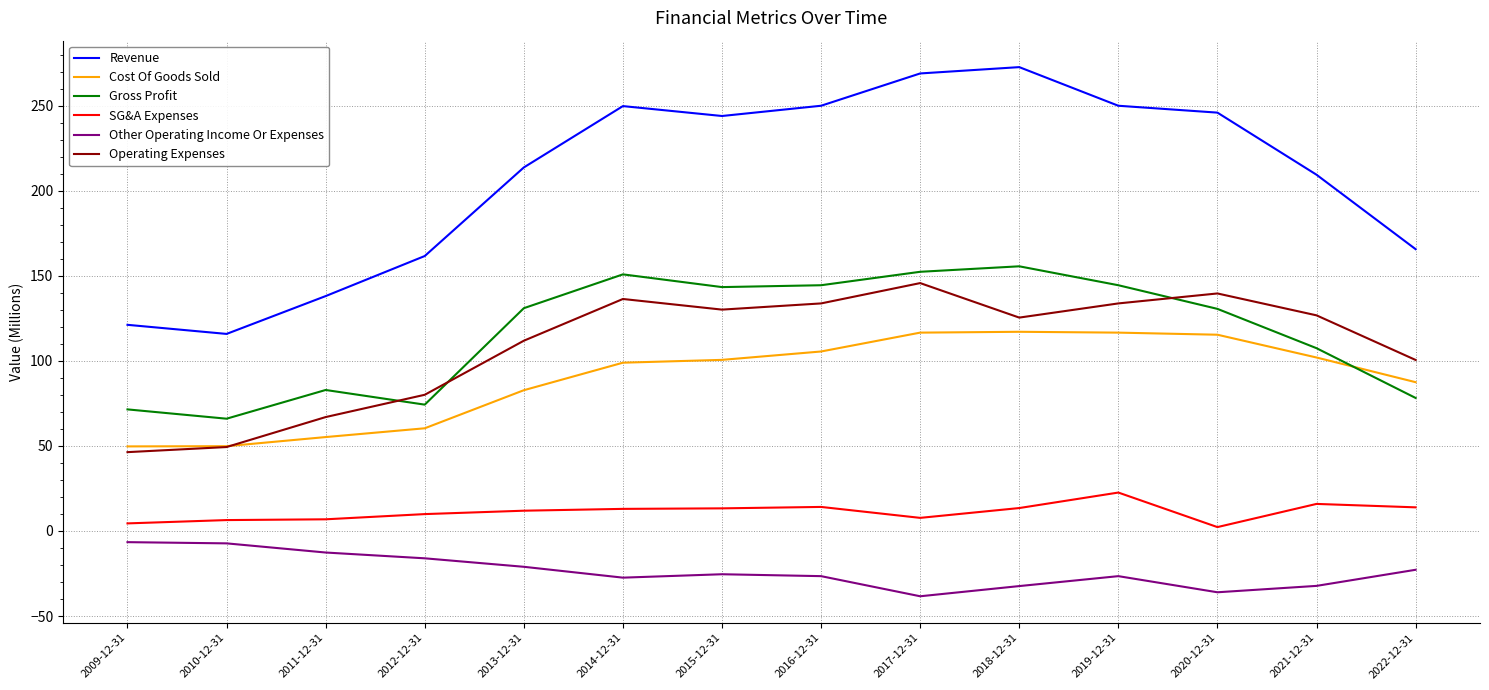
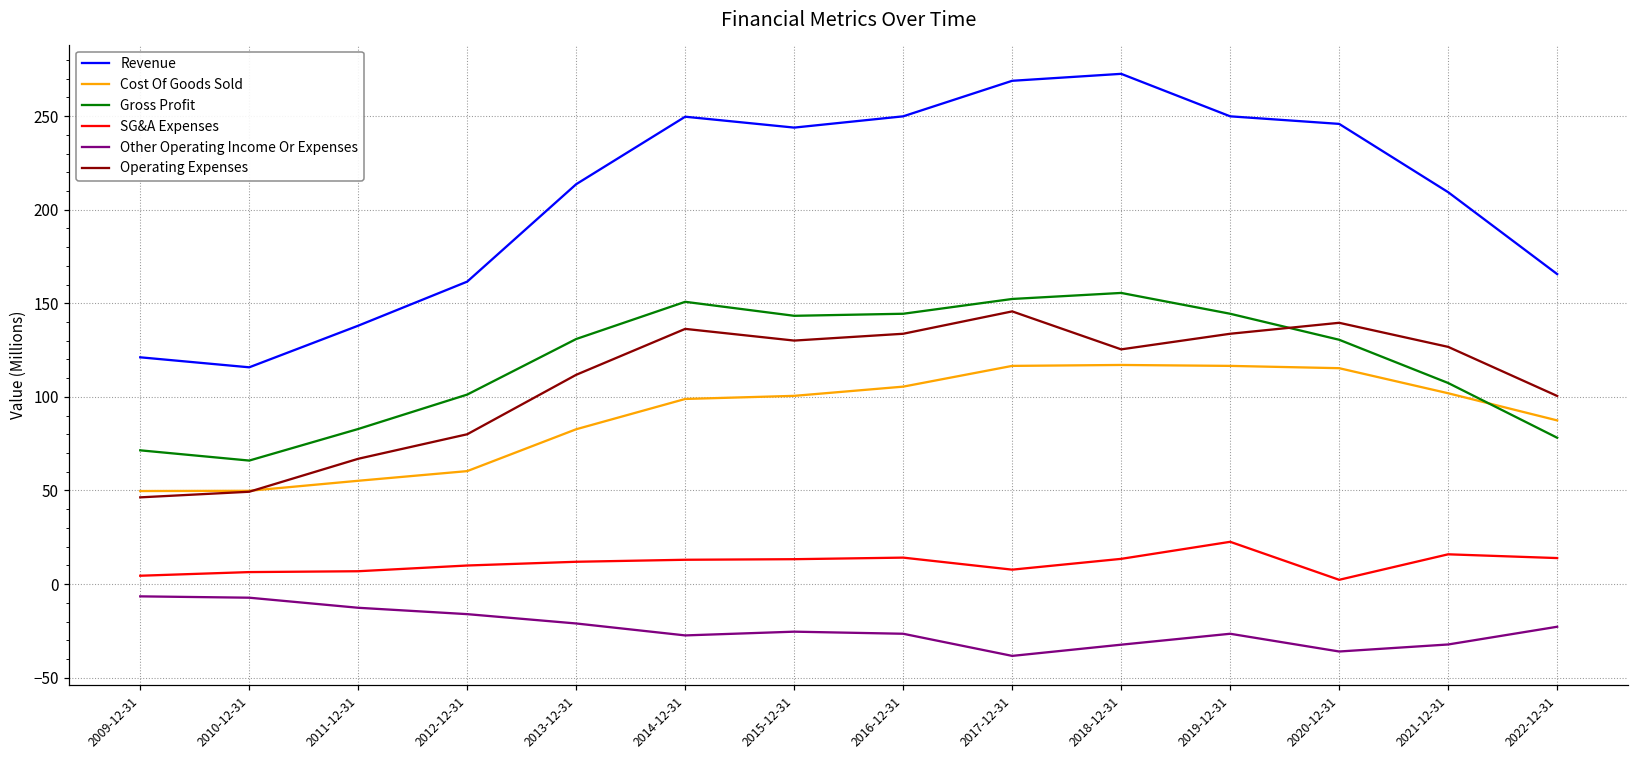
Gross Profit, 2012-12-31: 74 -> 101
